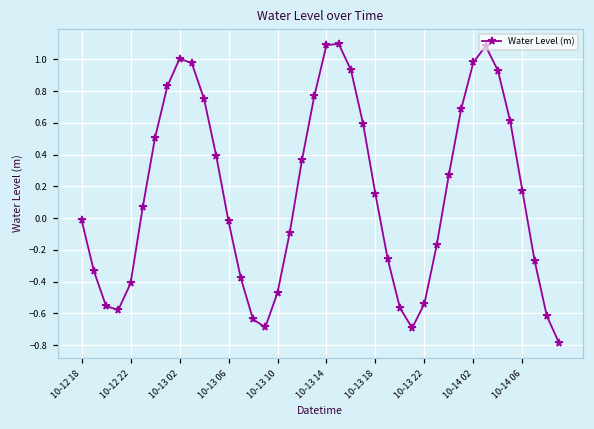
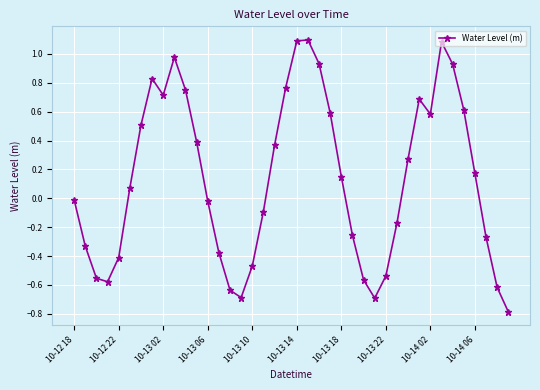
10-13 02: 1.00 -> 0.71
10-14 02: 0.98 -> 0.58
